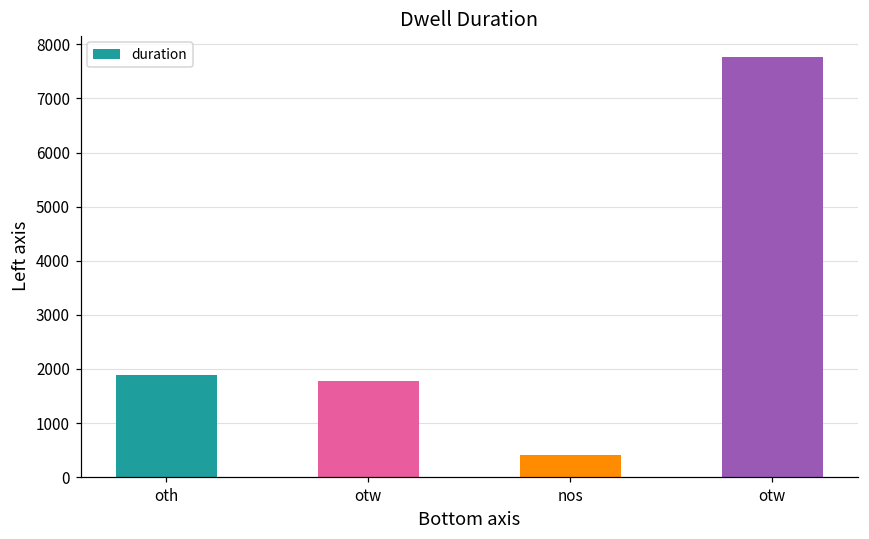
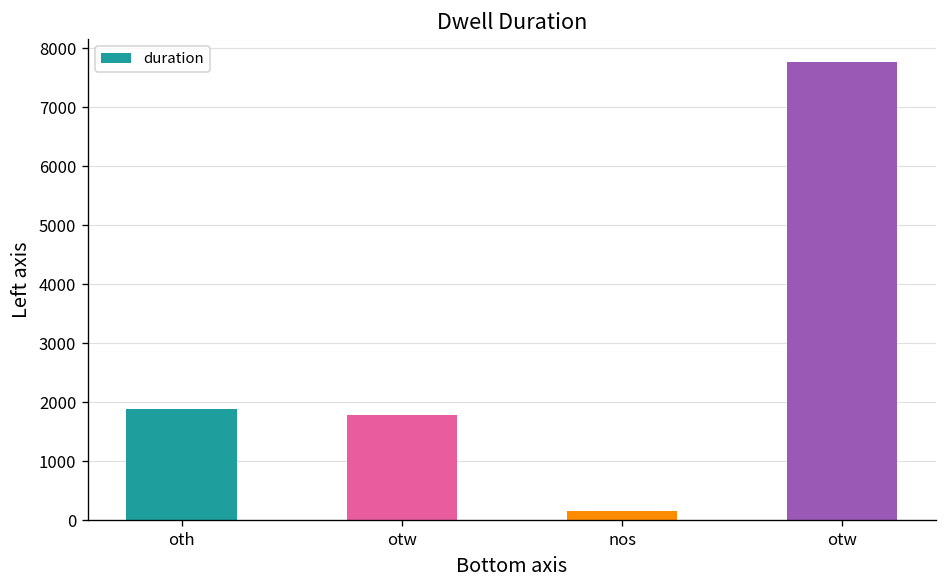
nos: 400 -> 200
